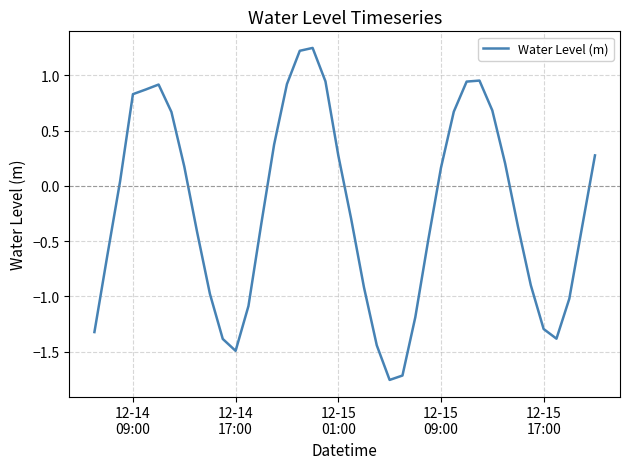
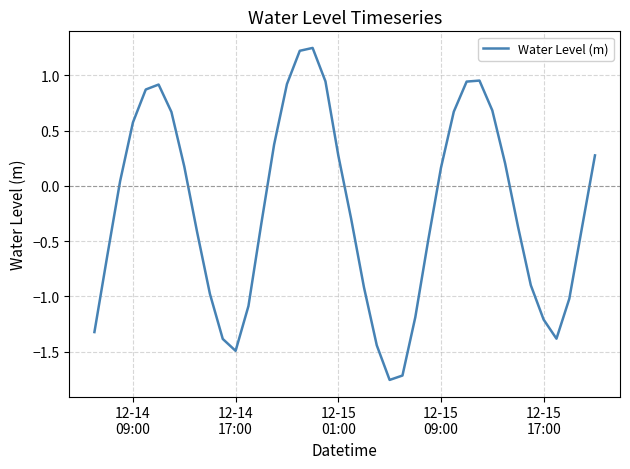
12-14 09:00: 0.83 -> 0.57
12-15 17:00: -1.29 -> -1.21
